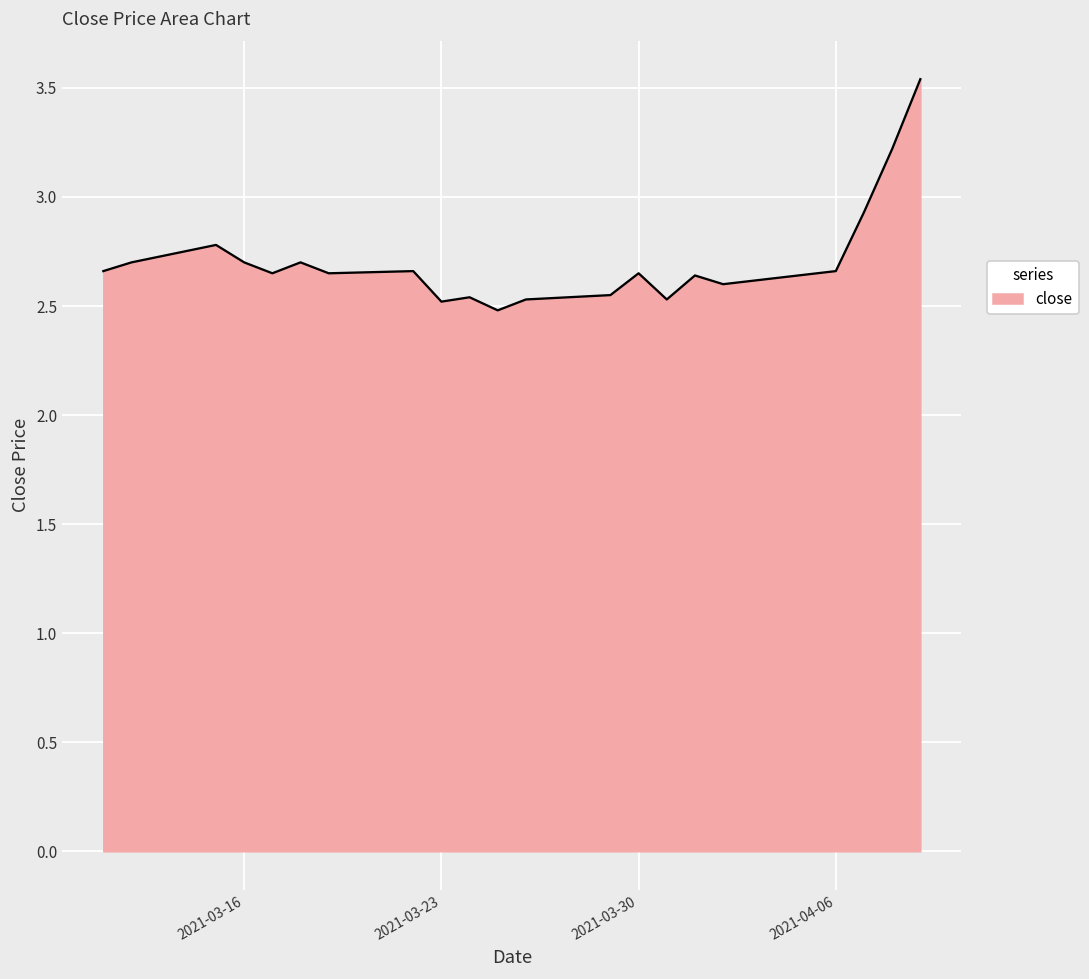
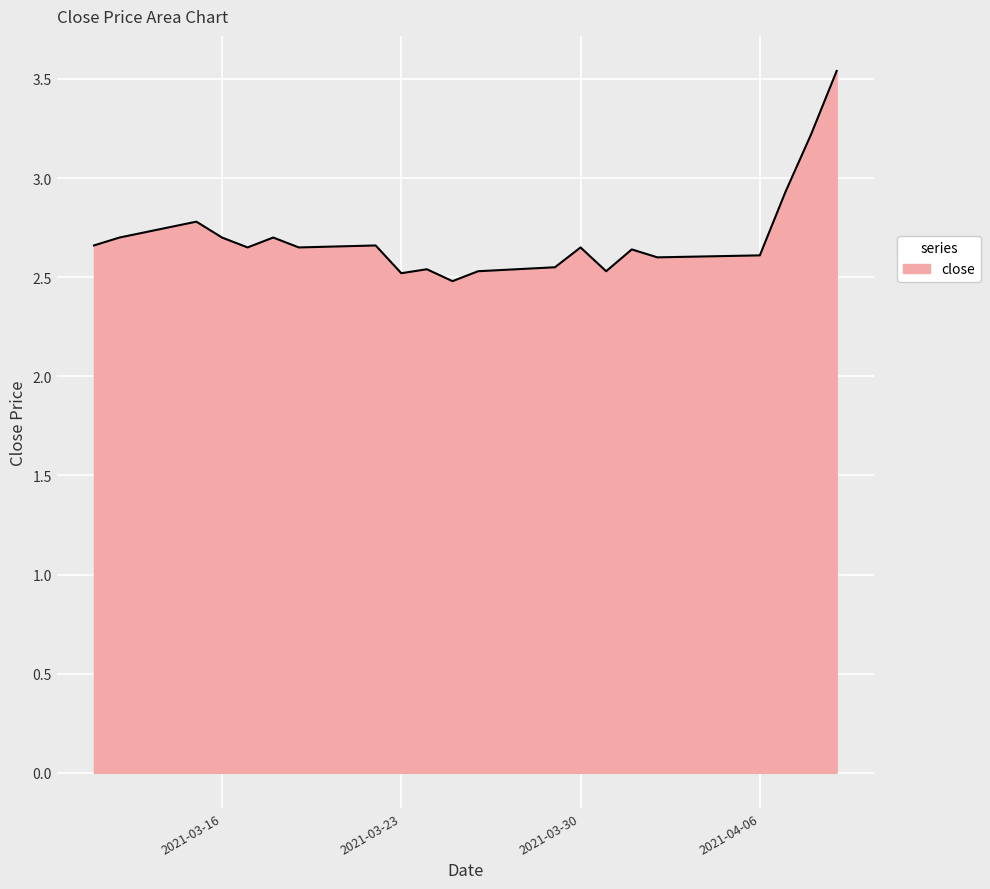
2021-04-06: 2.66 -> 2.61
